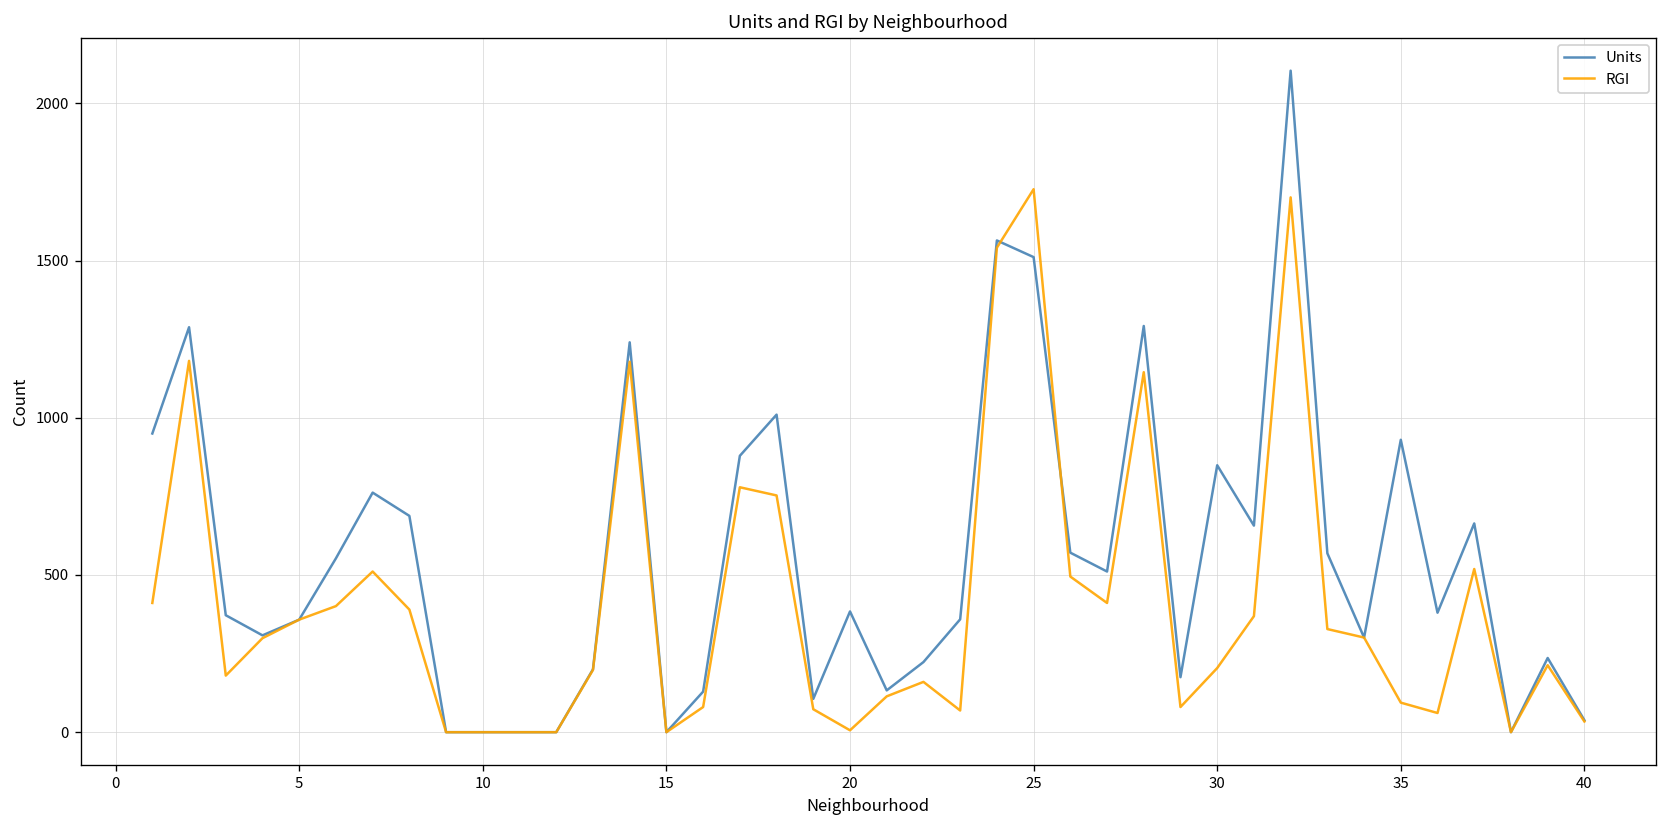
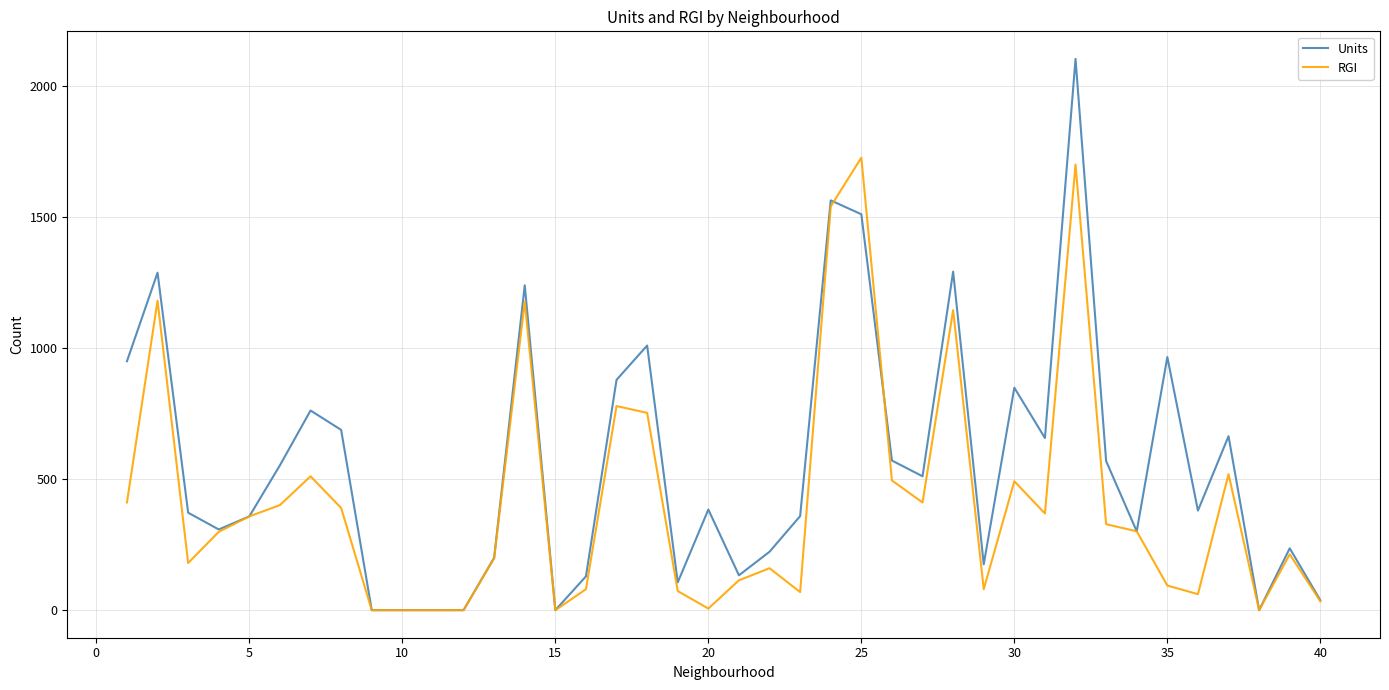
RGI, 30: 200 -> 490
Units, 35: 930 -> 970
